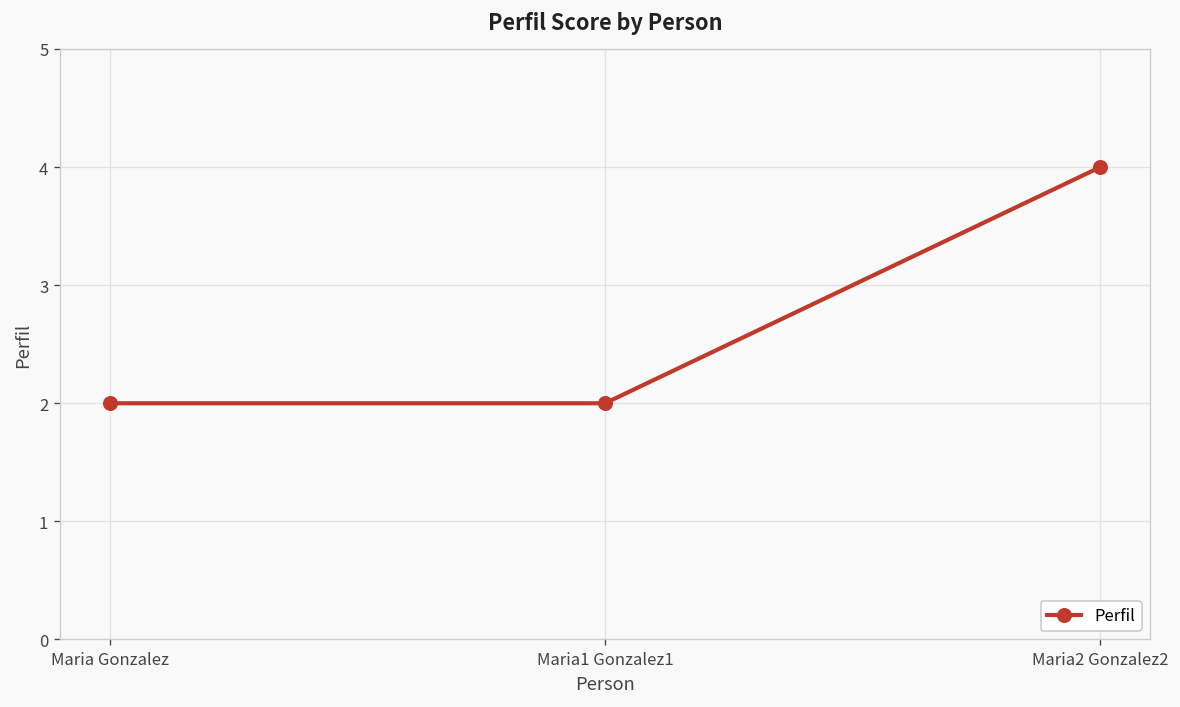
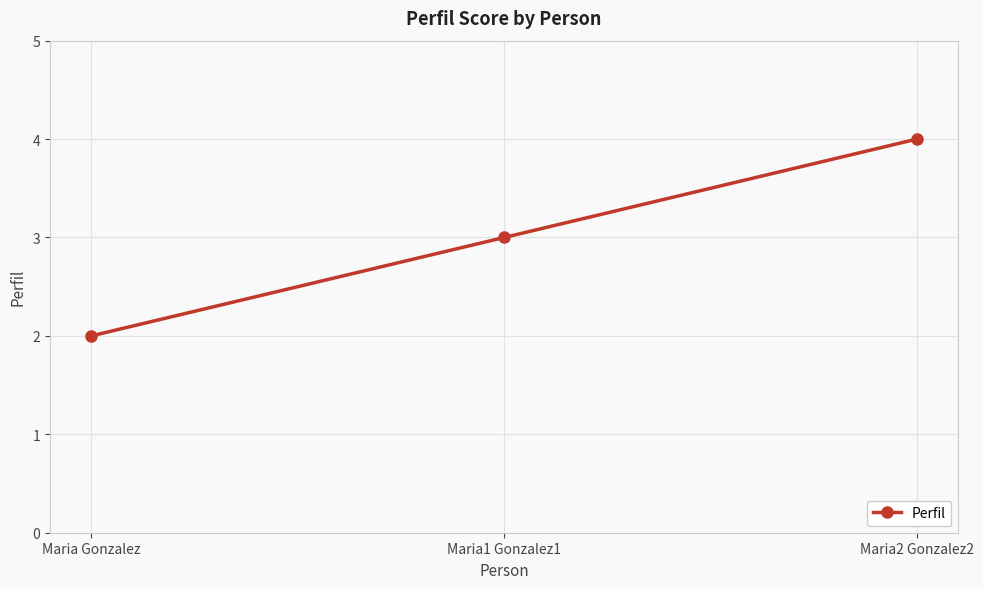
Maria1 Gonzalez1: 2 -> 3
